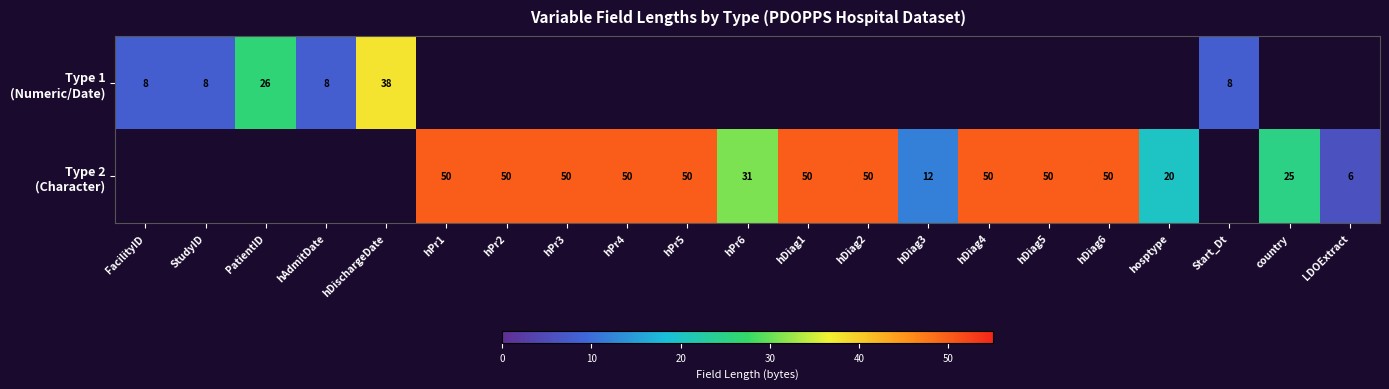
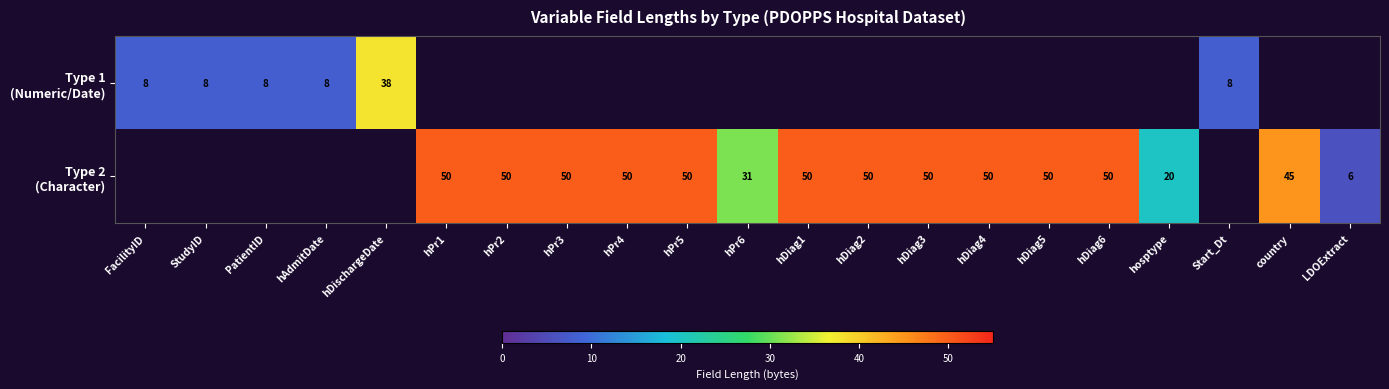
Type 1 (Numeric/Date), PatientID: 26 -> 8
Type 2 (Character), hDiag3: 12 -> 50
Type 2 (Character), country: 25 -> 45
